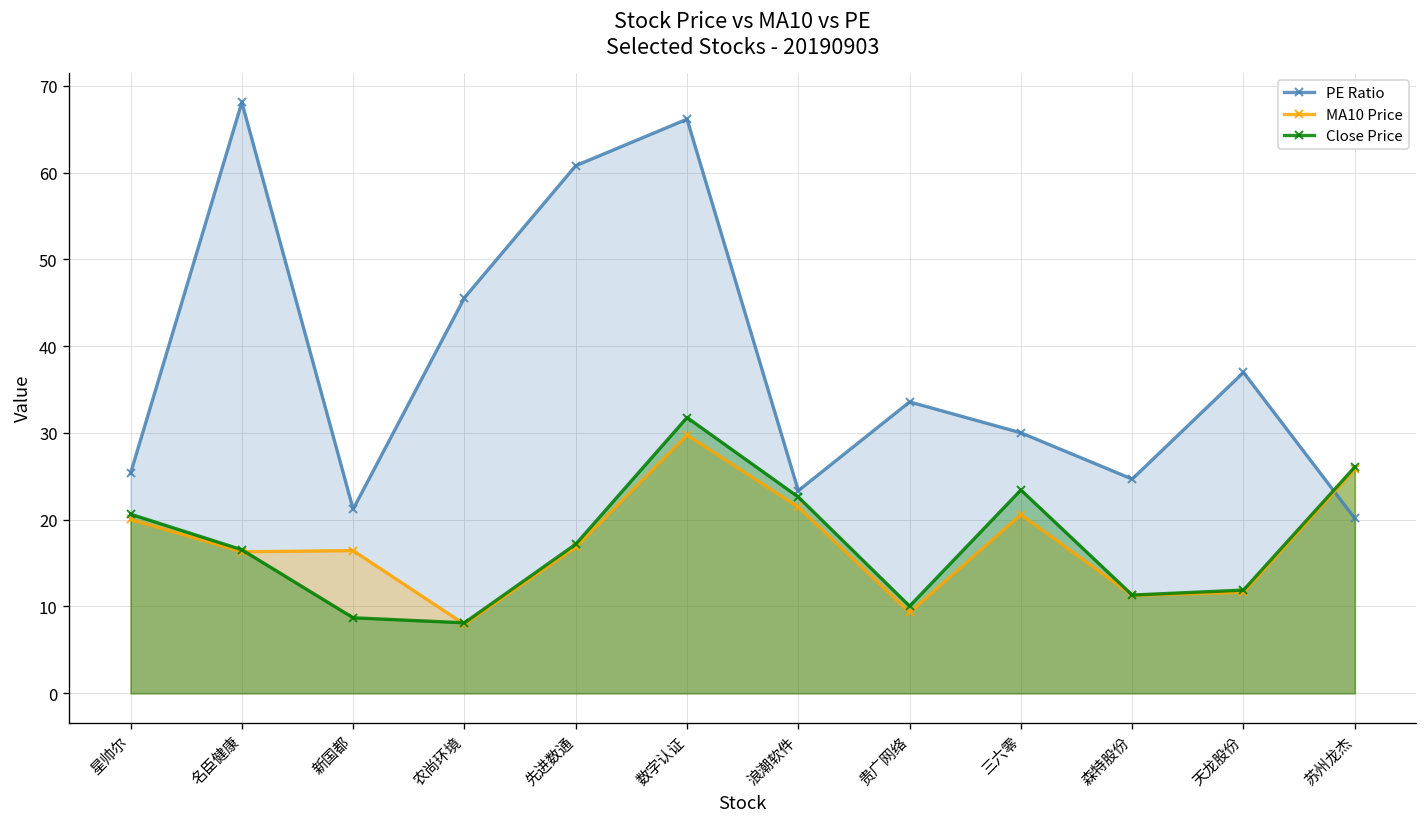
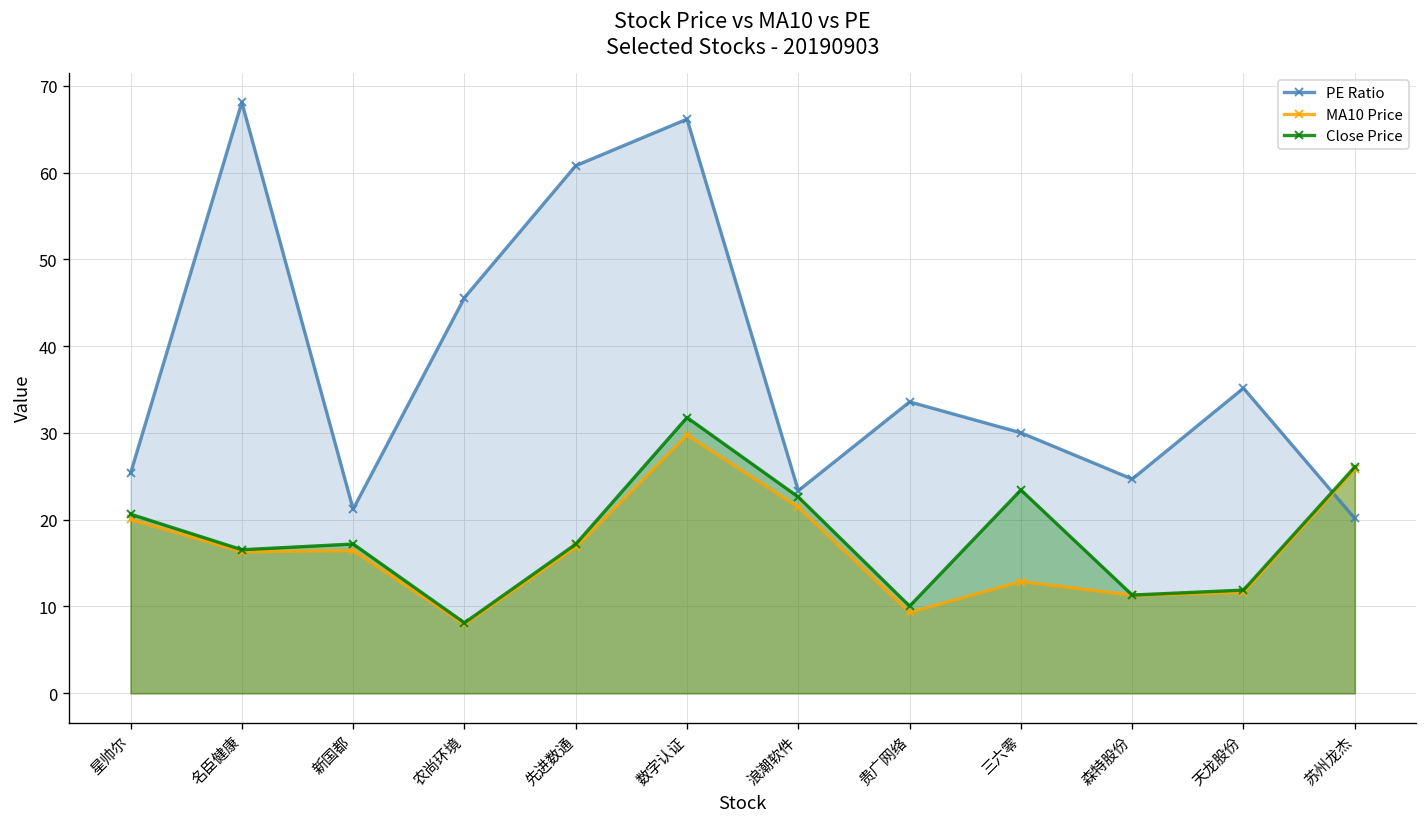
Close Price, 新国都: 9 -> 17
MA10 Price, 三六零: 21 -> 13
PE Ratio, 天龙股份: 37 -> 35
